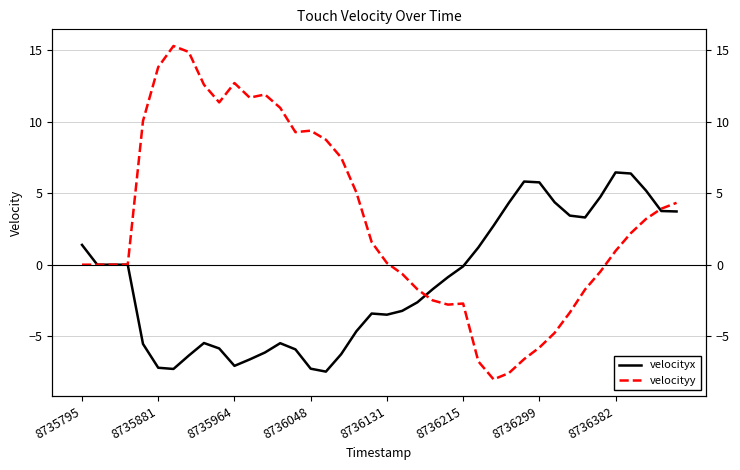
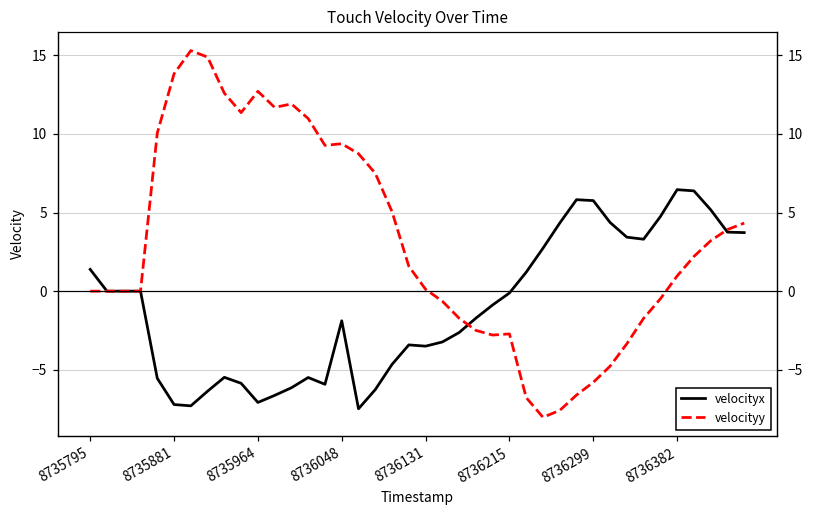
velocityx, 8736048: -7.3 -> -1.9
